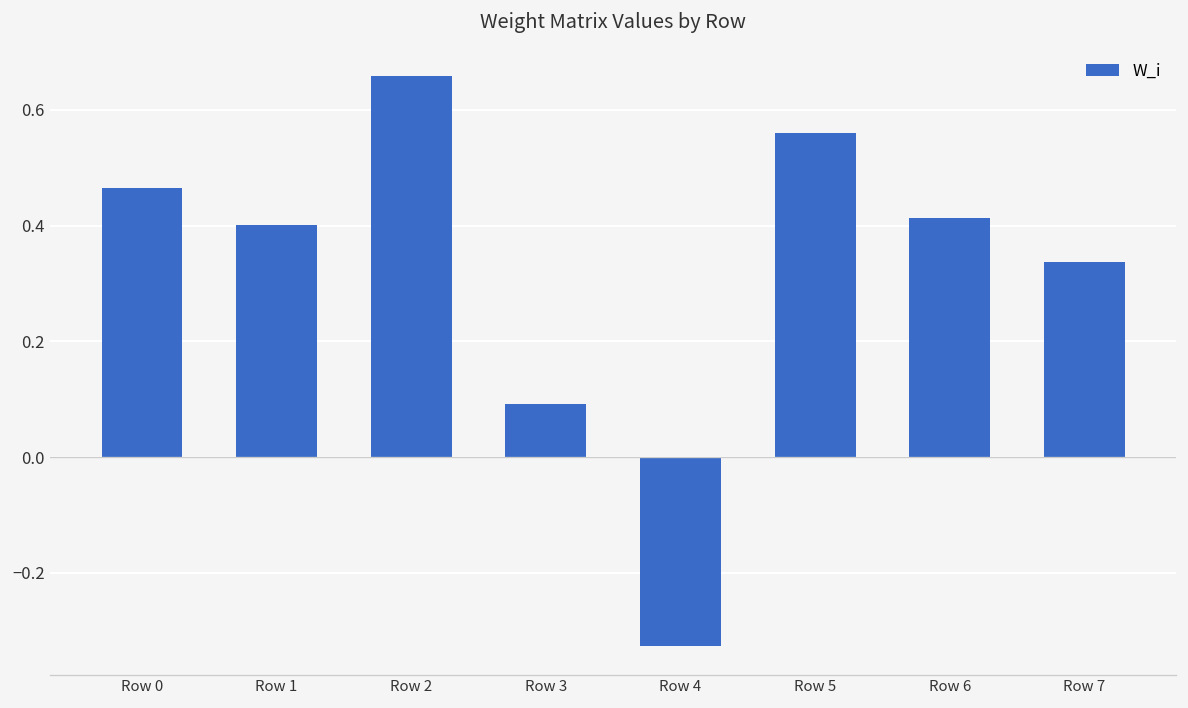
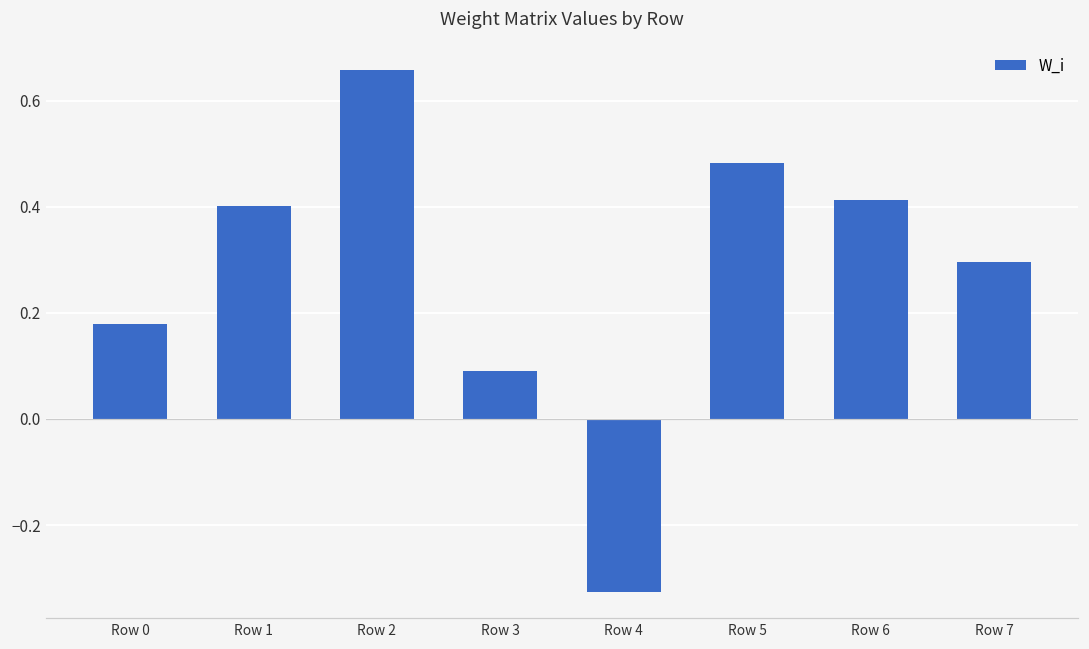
Row 0: 0.46 -> 0.18
Row 5: 0.56 -> 0.48
Row 7: 0.34 -> 0.30
